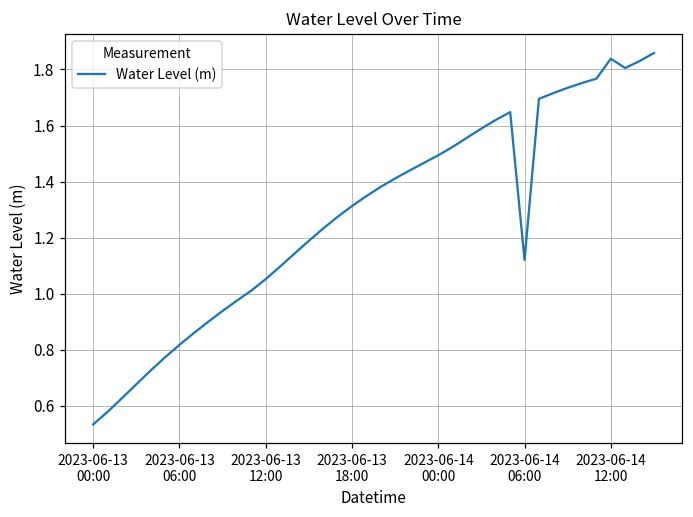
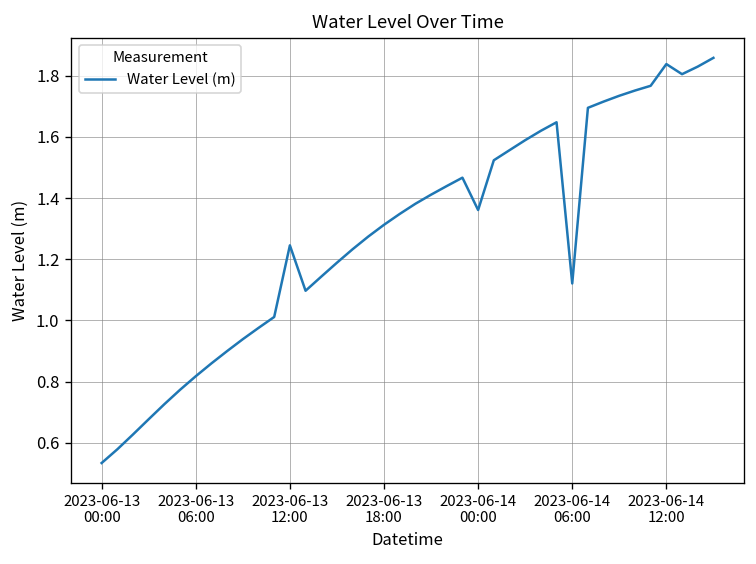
2023-06-13 12:00: 1.05 -> 1.25
2023-06-14 00:00: 1.49 -> 1.36
